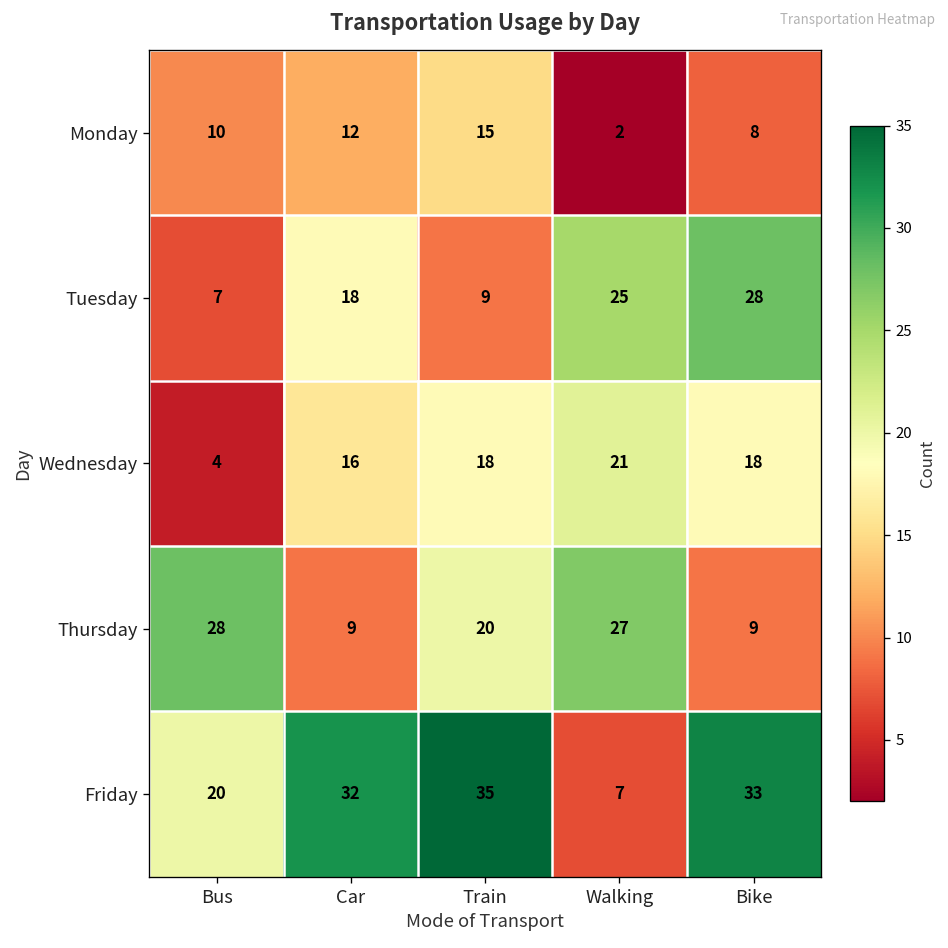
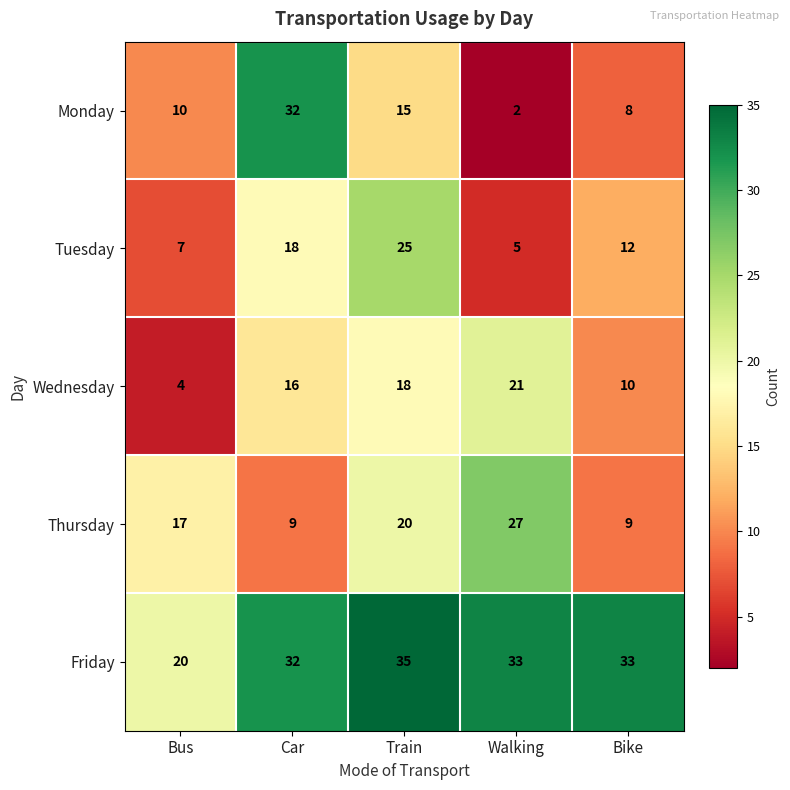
Monday, Car: 12 -> 32
Tuesday, Train: 9 -> 25
Tuesday, Walking: 25 -> 5
Tuesday, Bike: 28 -> 12
Wednesday, Bike: 18 -> 10
Thursday, Bus: 28 -> 17
Friday, Walking: 7 -> 33
